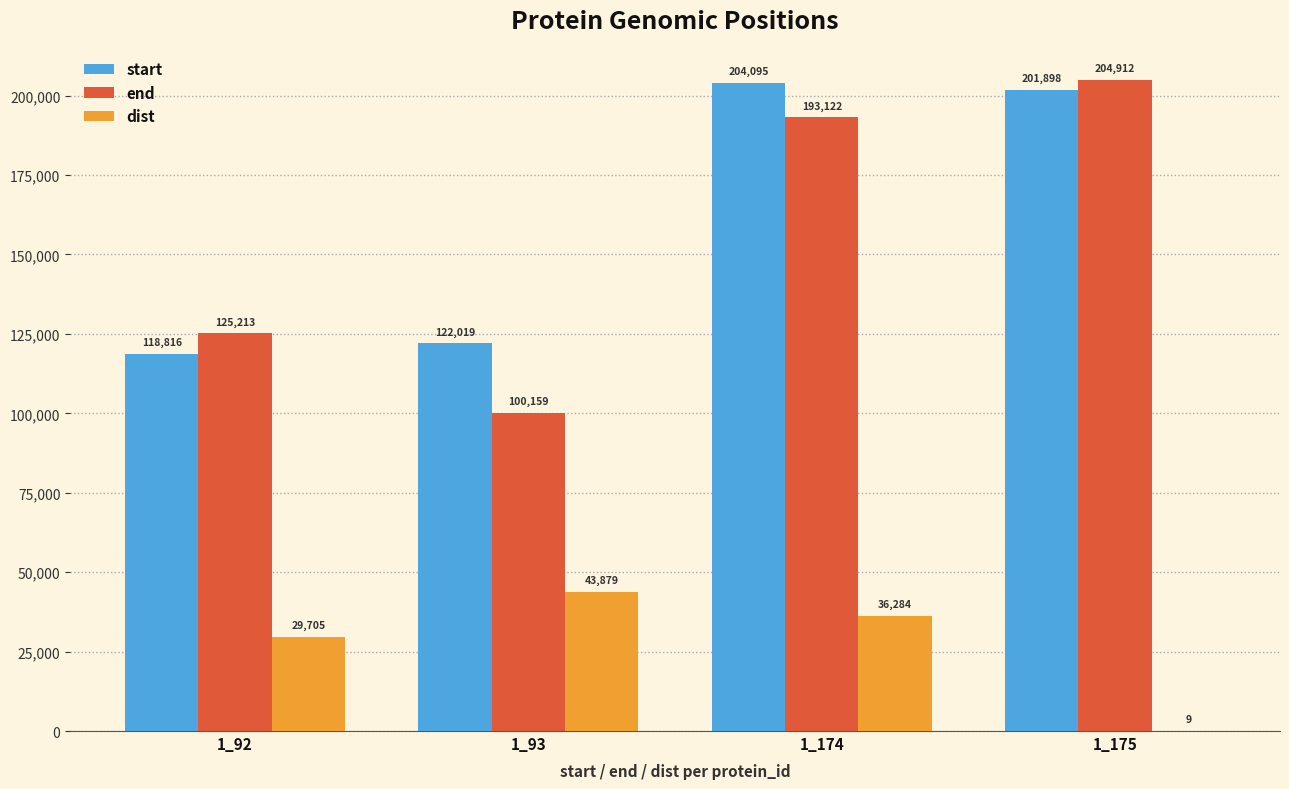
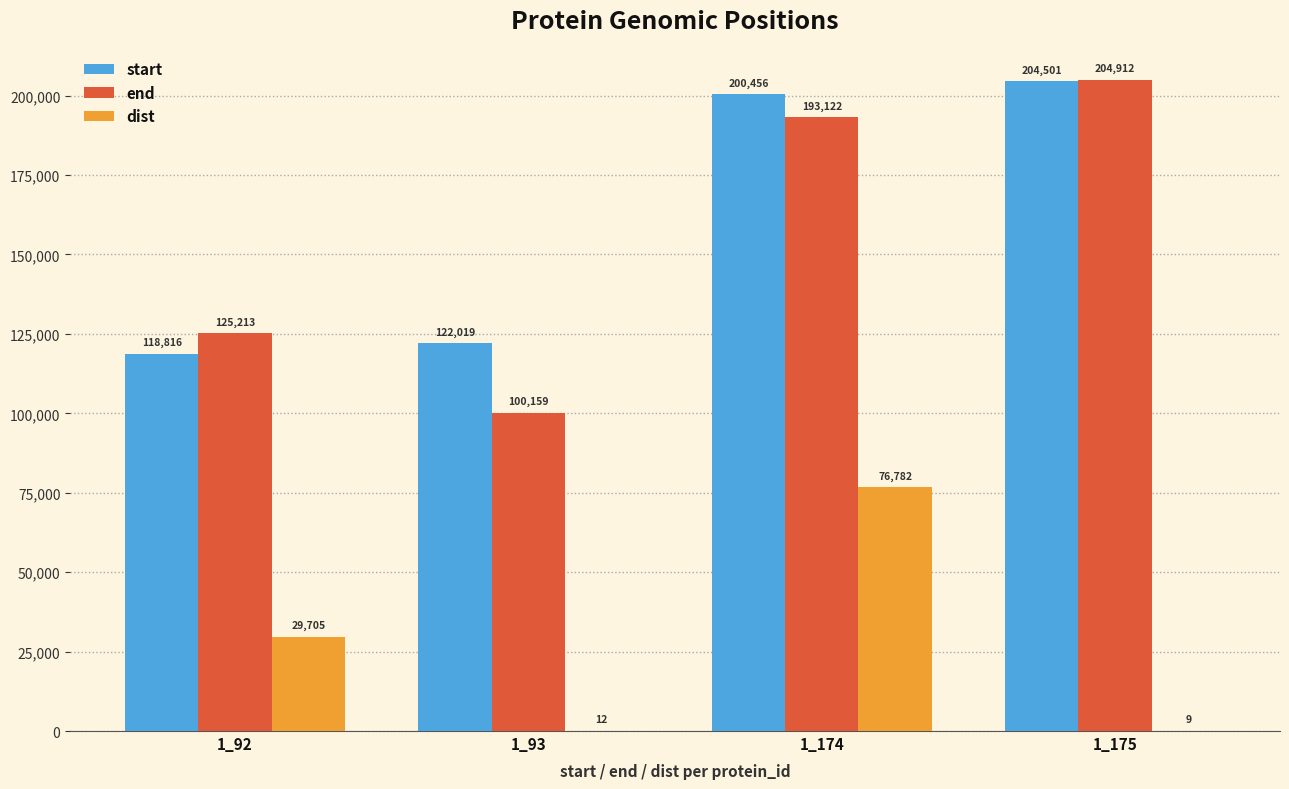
dist, 1_93: 43,879 -> 12
start, 1_174: 204,095 -> 200,456
dist, 1_174: 36,284 -> 76,782
start, 1_175: 201,898 -> 204,501
